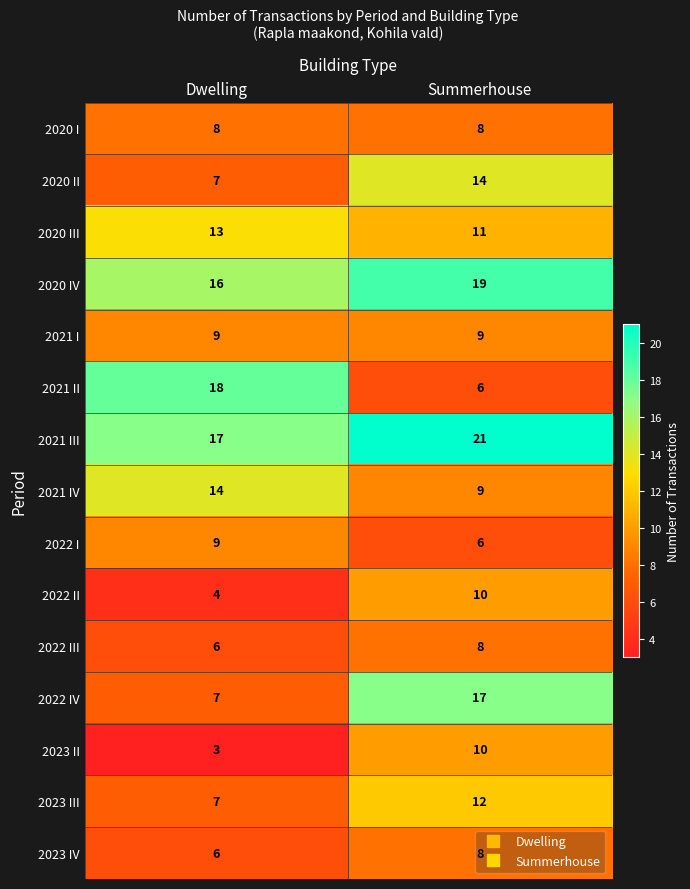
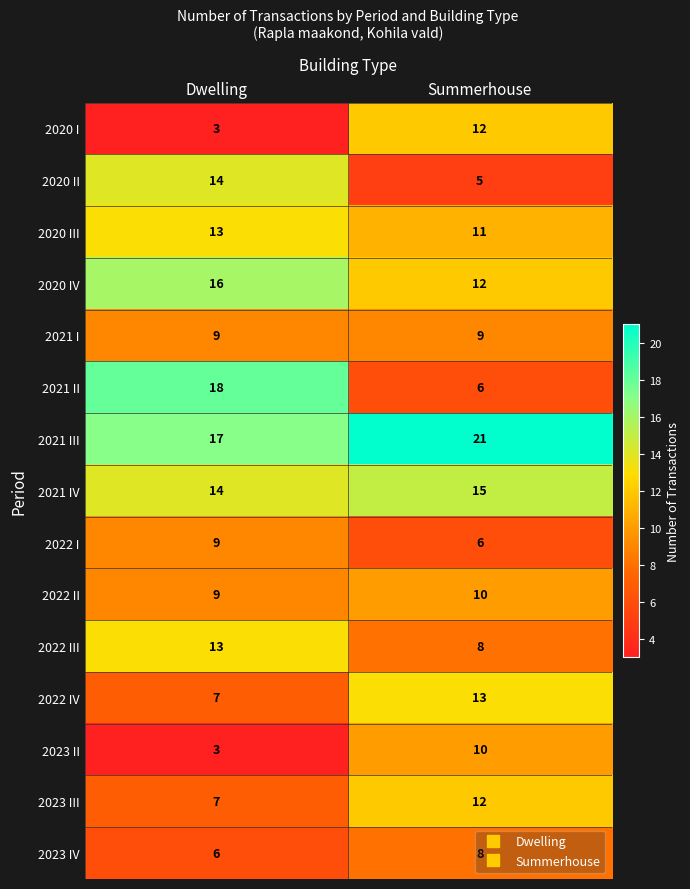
2020 I, Dwelling: 8 -> 3
2020 I, Summerhouse: 8 -> 12
2020 II, Dwelling: 7 -> 14
2020 II, Summerhouse: 14 -> 5
2020 IV, Summerhouse: 19 -> 12
2021 IV, Summerhouse: 9 -> 15
2022 II, Dwelling: 4 -> 9
2022 III, Dwelling: 6 -> 13
2022 IV, Summerhouse: 17 -> 13
